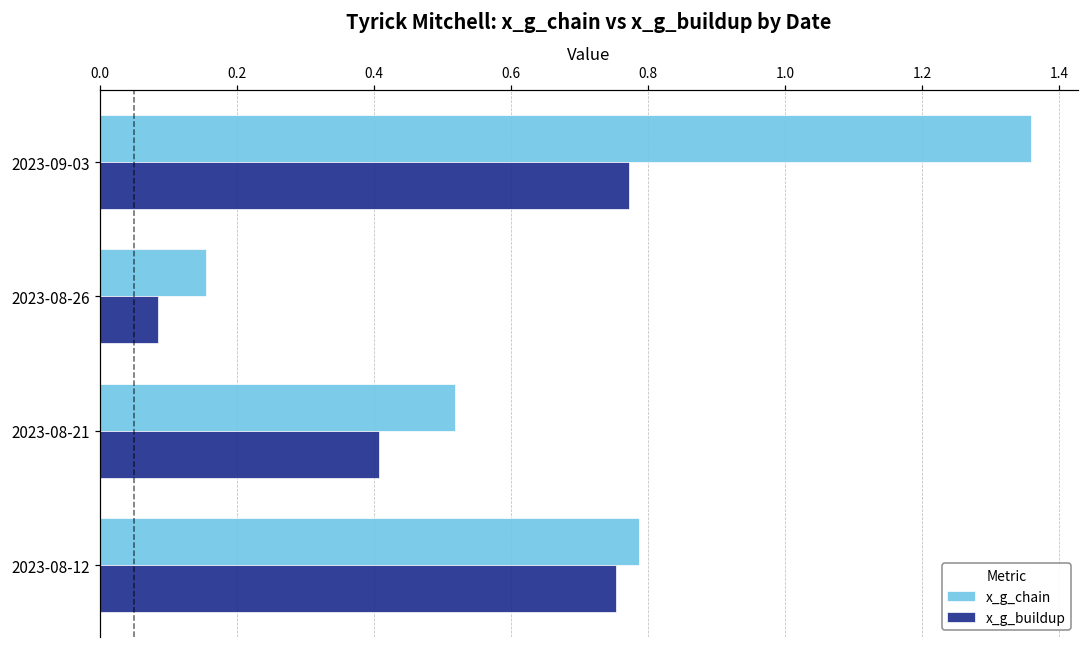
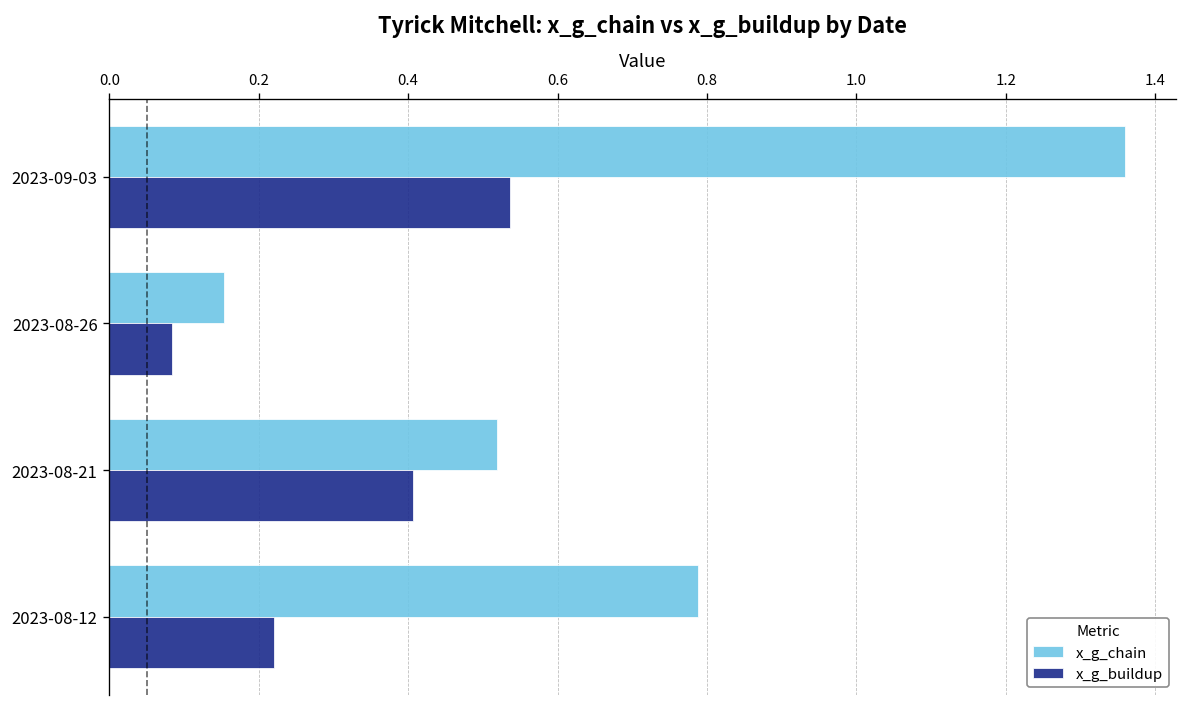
x_g_buildup, 2023-09-03: 0.77 -> 0.54
x_g_buildup, 2023-08-12: 0.75 -> 0.22
